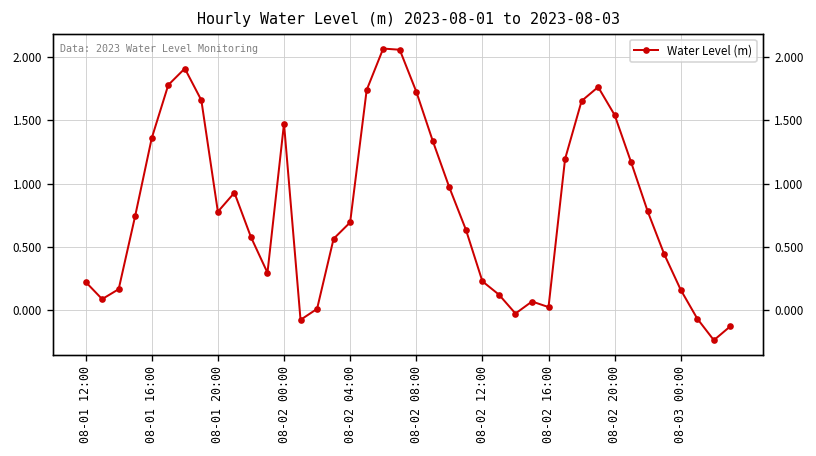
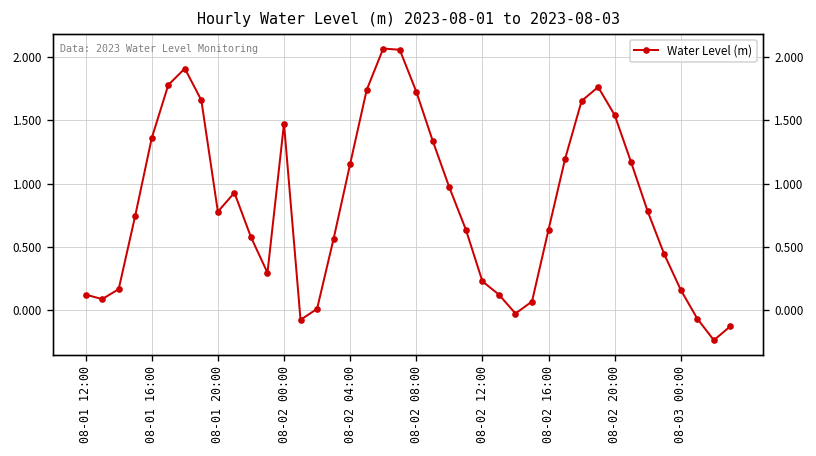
08-01 12:00: 0.22 -> 0.12
08-02 04:00: 0.69 -> 1.15
08-02 16:00: 0.03 -> 0.64
